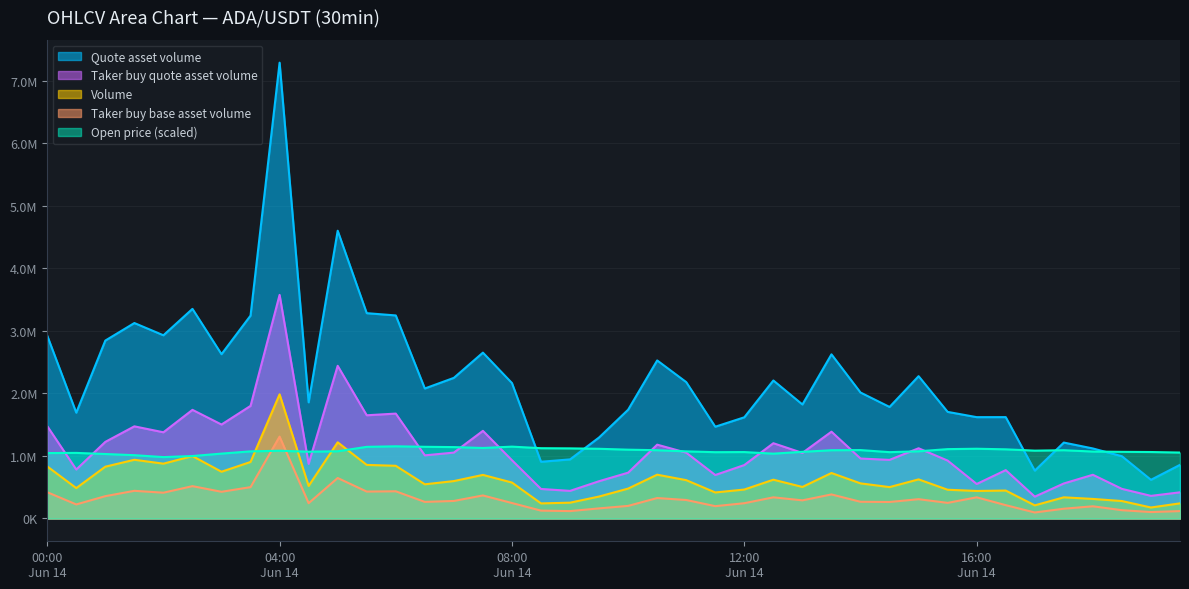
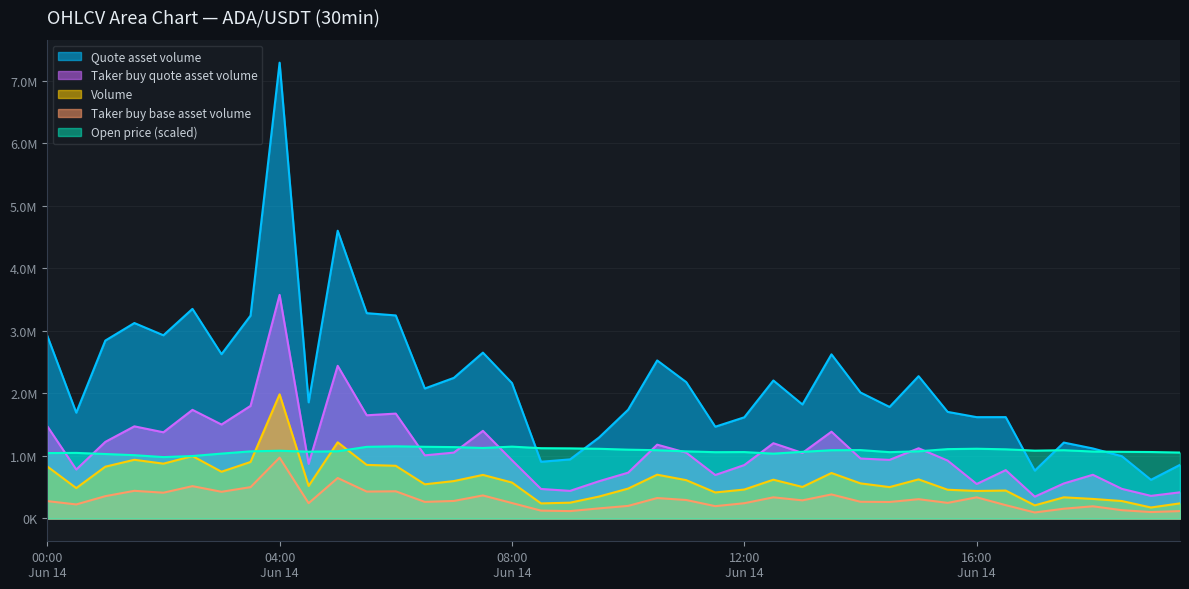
Taker buy base asset volume, 00:00 Jun 14: 400000 -> 300000
Taker buy base asset volume, 04:00 Jun 14: 1300000 -> 1000000
